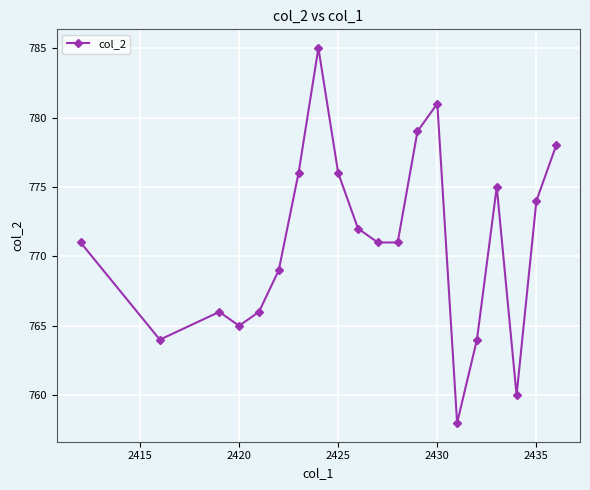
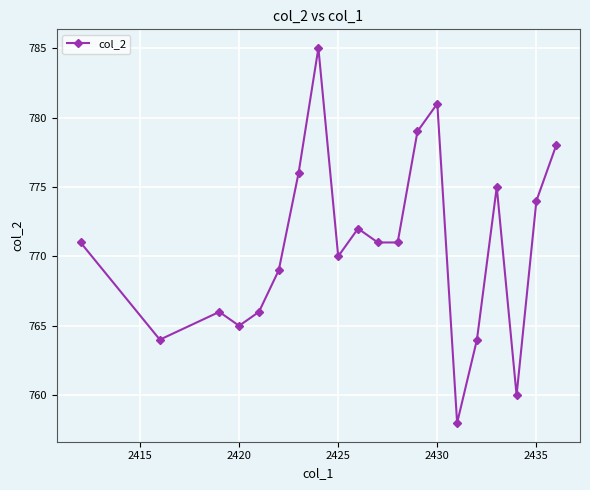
2425: 776 -> 770
